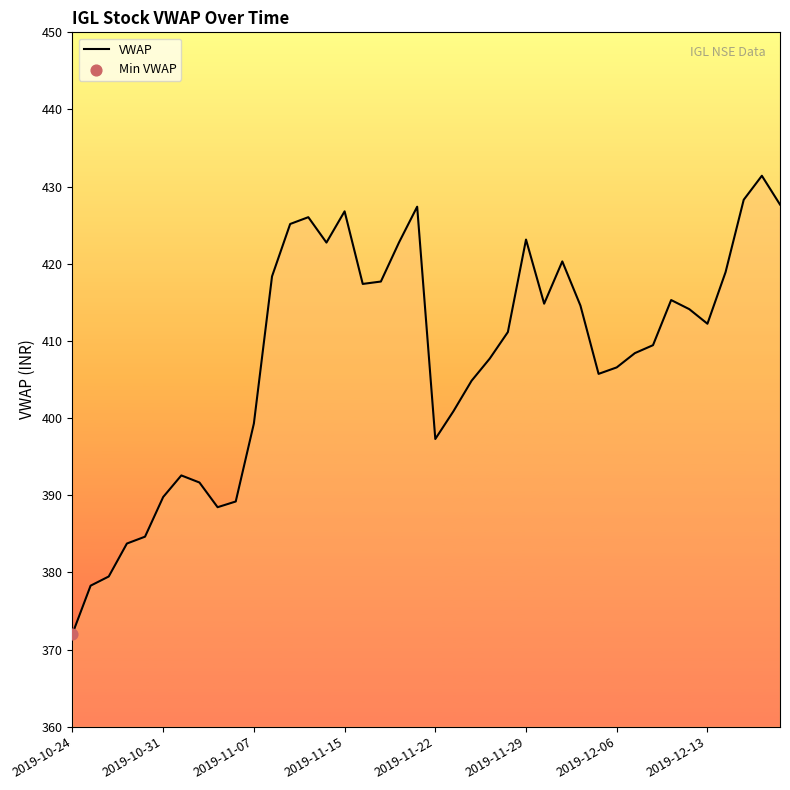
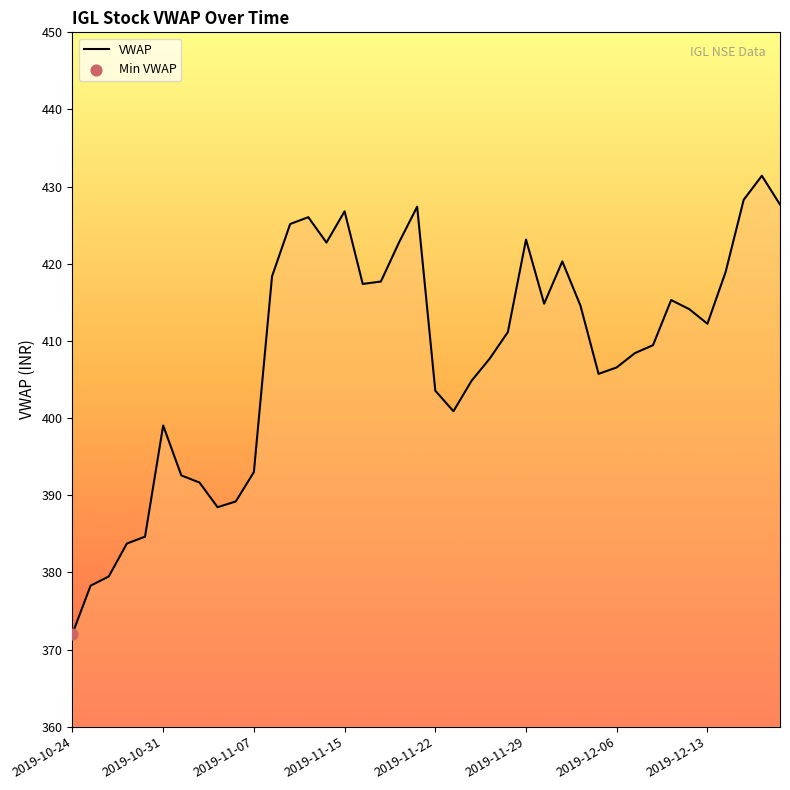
VWAP, 2019-10-31: 390 -> 399
VWAP, 2019-11-07: 399 -> 393
VWAP, 2019-11-22: 397 -> 404
